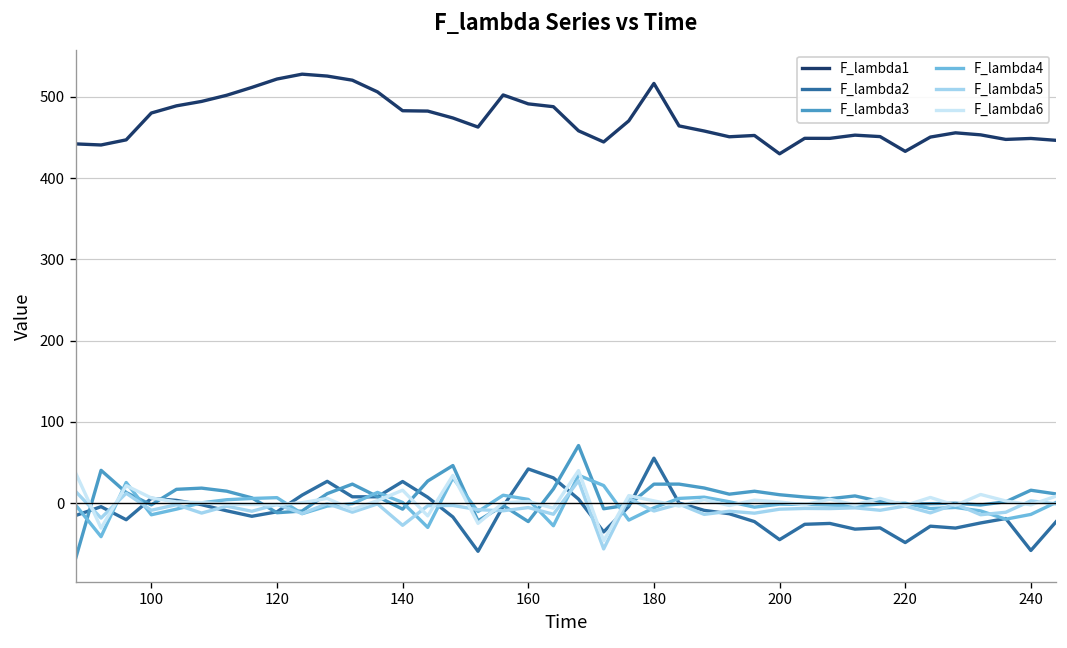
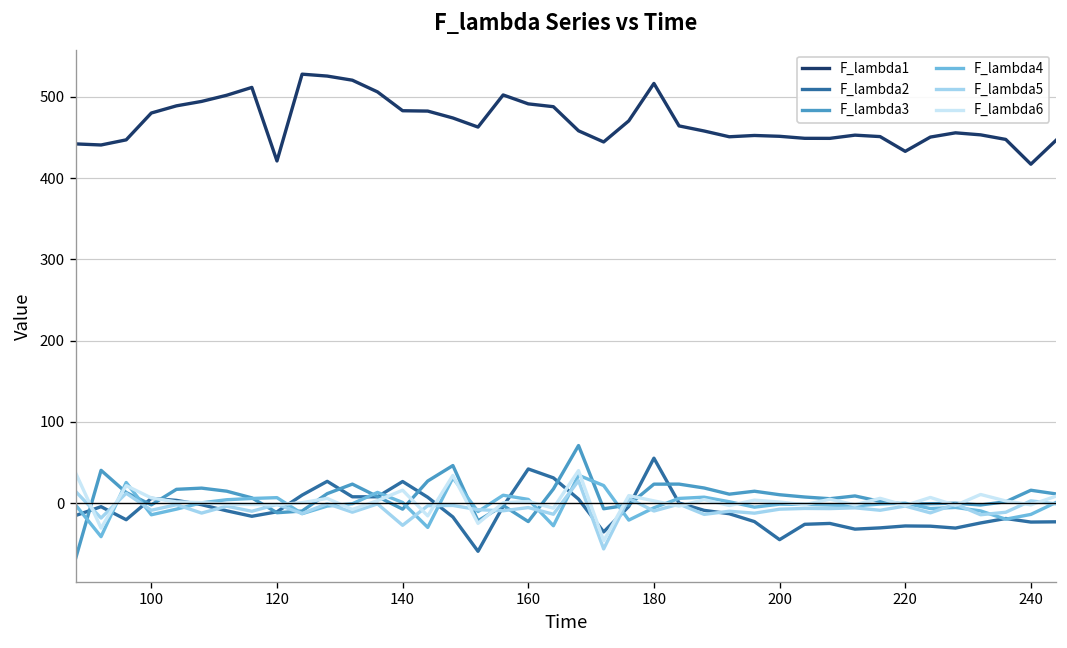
F_lambda1, 120: 520 -> 420
F_lambda1, 200: 430 -> 450
F_lambda2, 220: -50 -> -30
F_lambda1, 240: 450 -> 420
F_lambda2, 240: -60 -> -20
